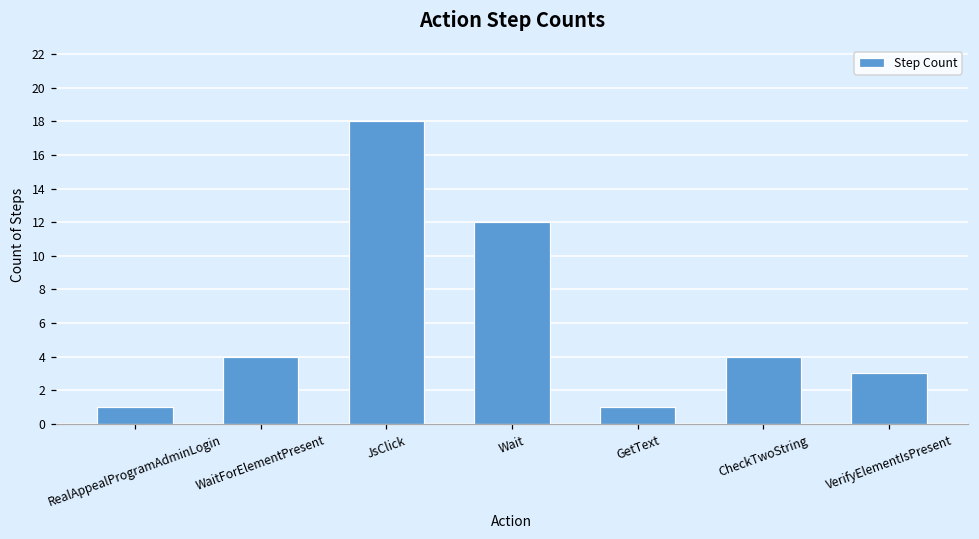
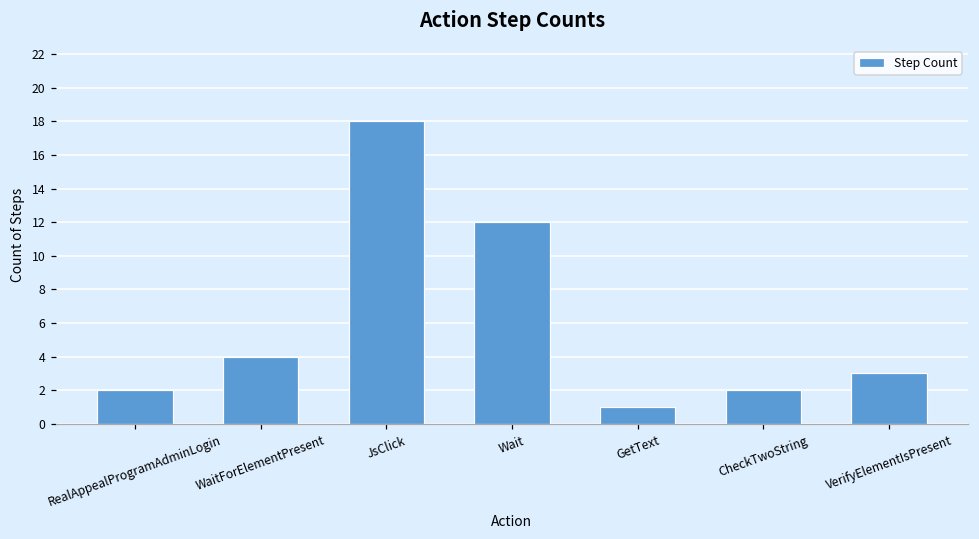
RealAppealProgramAdminLogin: 1 -> 2
CheckTwoString: 4 -> 2
